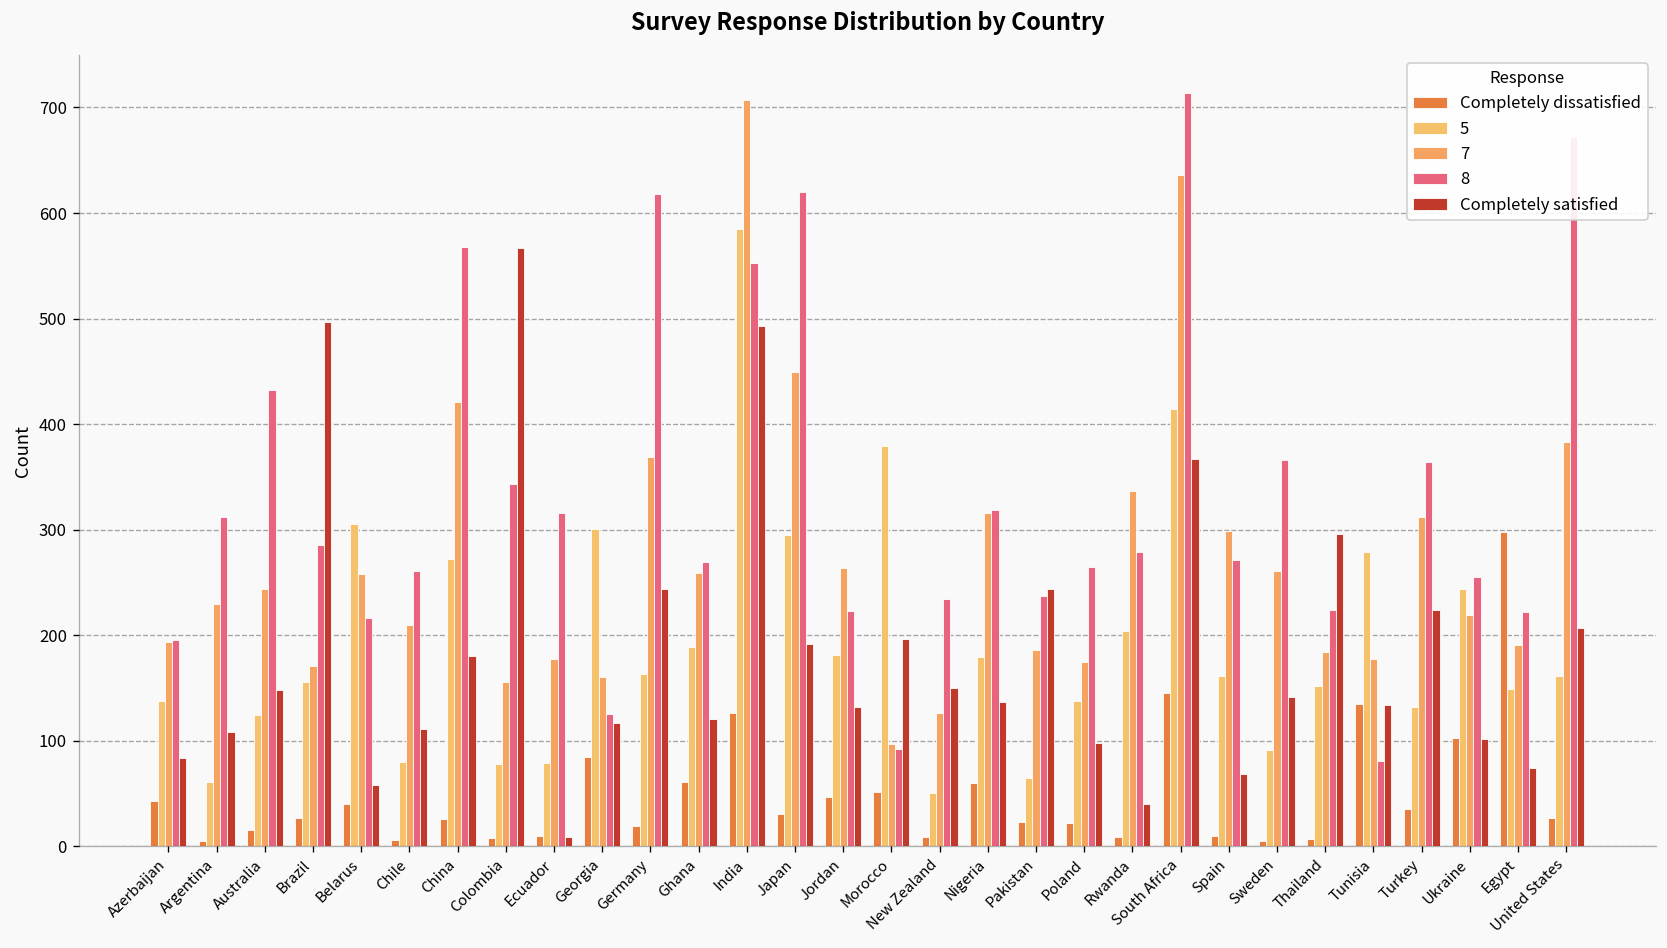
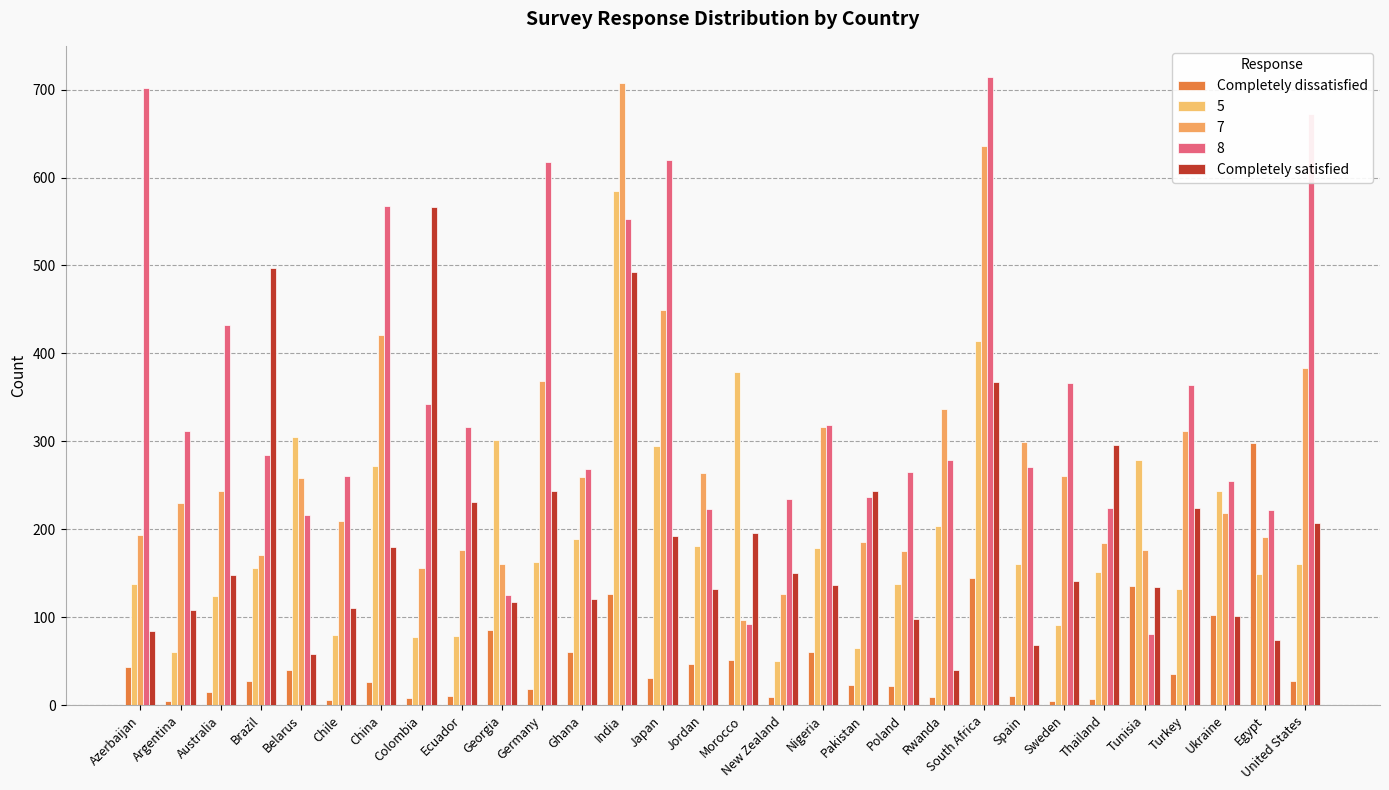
8, Azerbaijan: 200 -> 700
Completely satisfied, Ecuador: 10 -> 230
